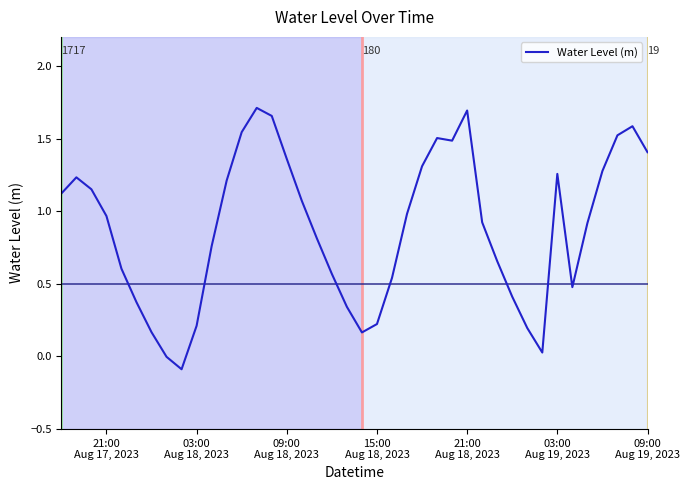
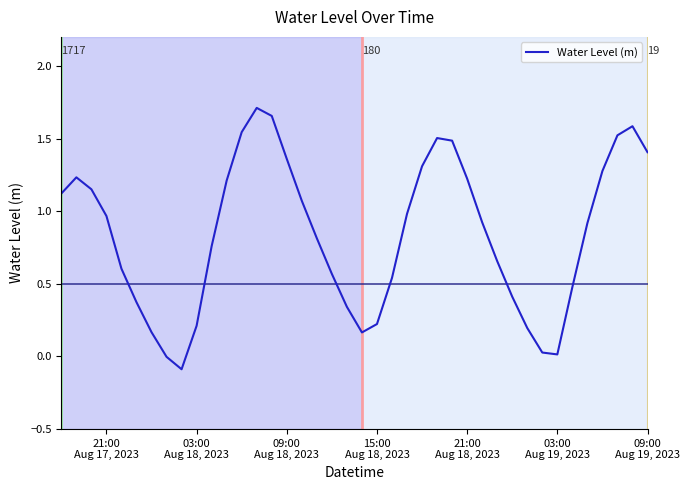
21:00 Aug 18, 2023: 1.69 -> 1.22
03:00 Aug 19, 2023: 1.26 -> 0.01
